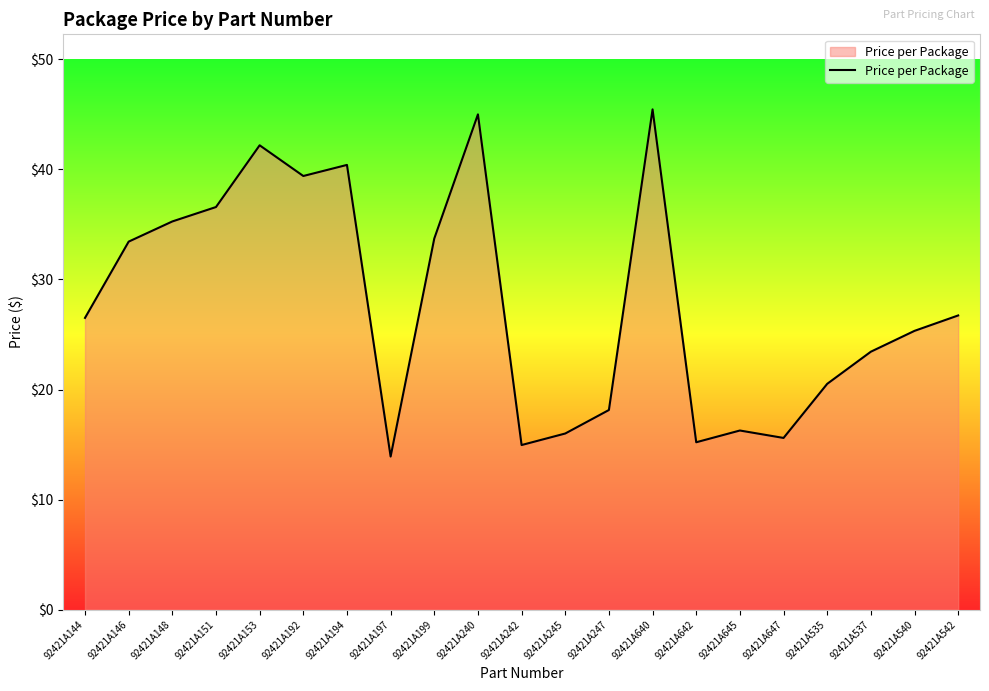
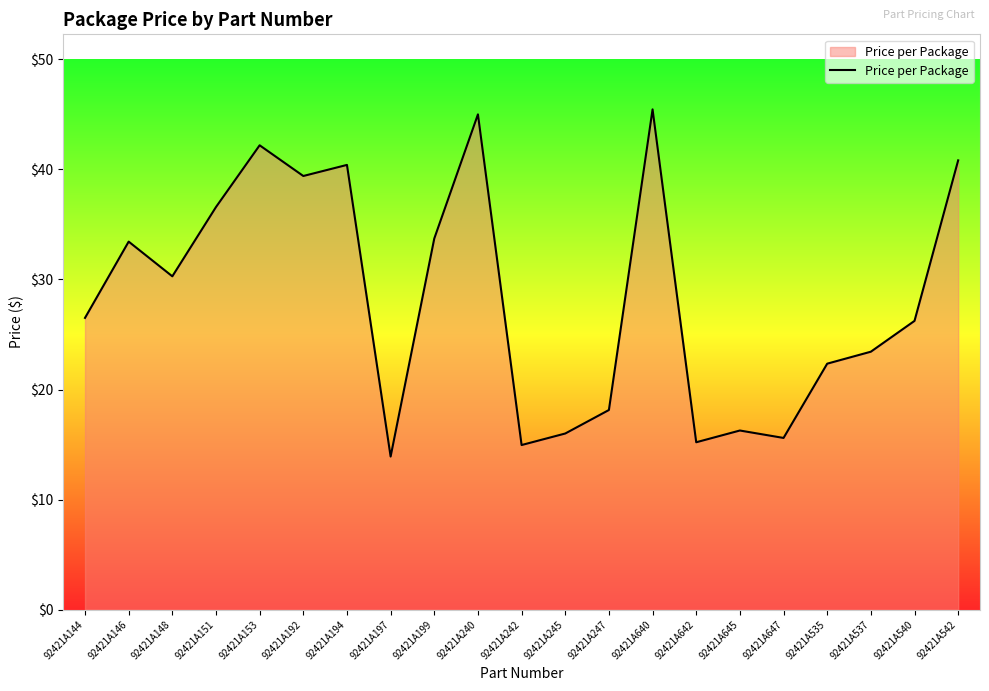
92421A148: $35.0 -> $30.1
92421A535: $20.4 -> $22.2
92421A540: $25.2 -> $26.1
92421A542: $26.5 -> $40.5
